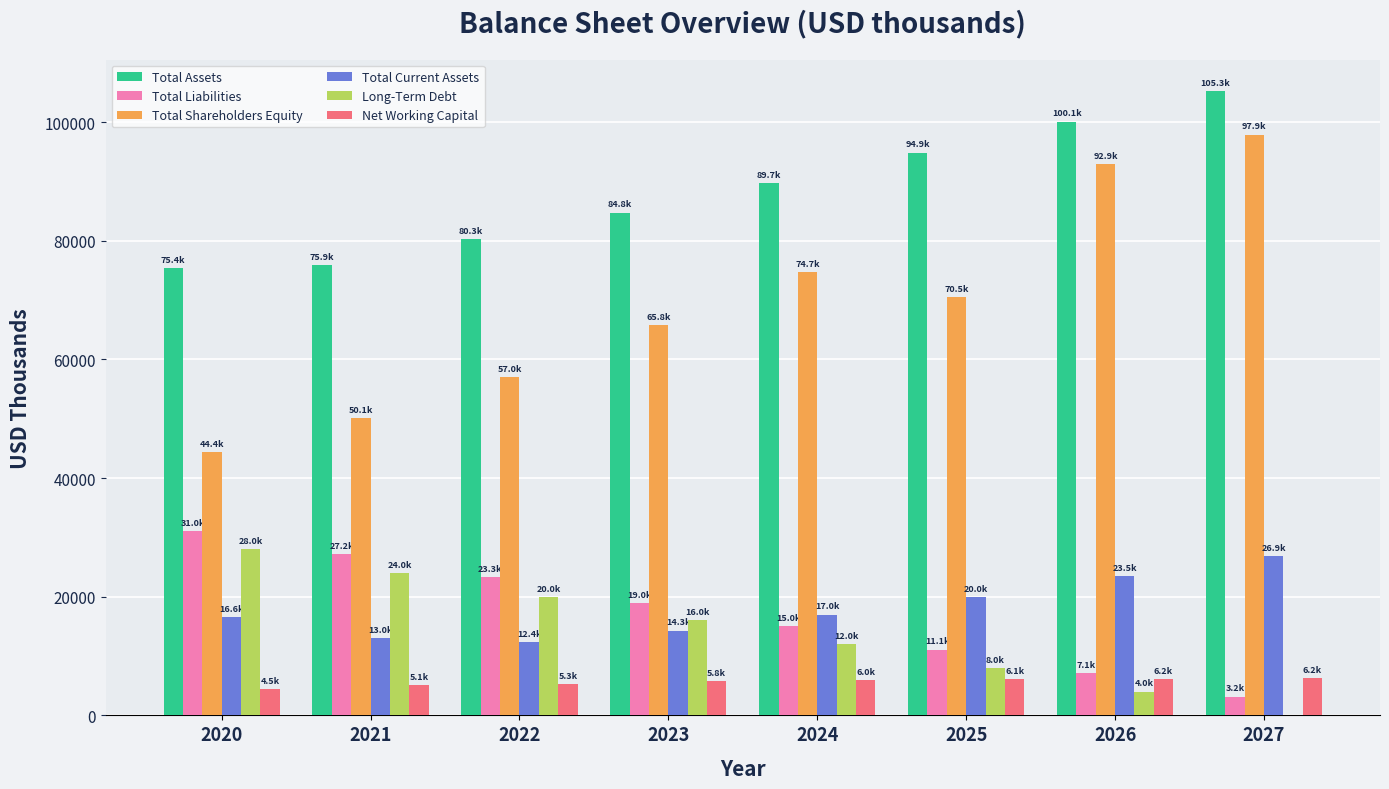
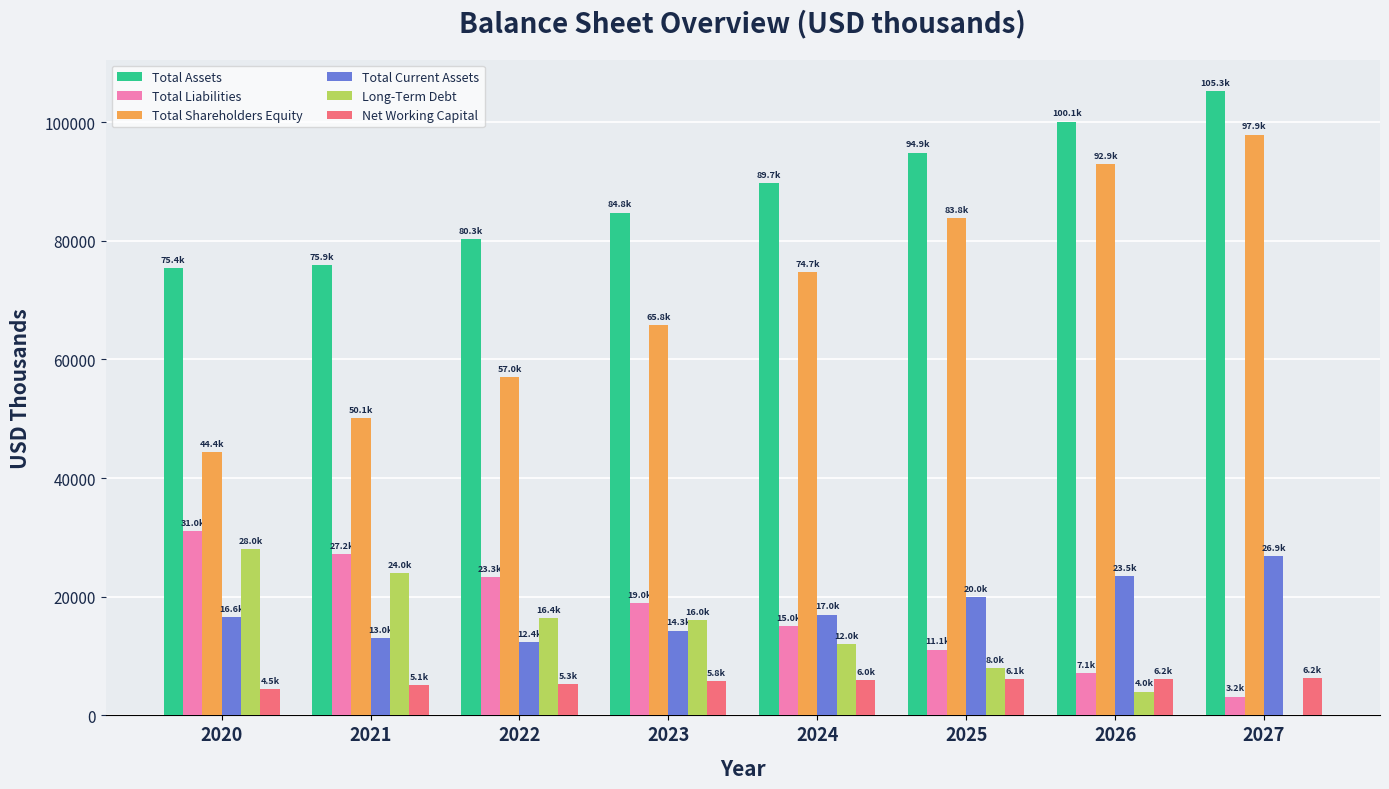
Long-Term Debt, 2022: 20.0k -> 16.4k
Total Shareholders Equity, 2025: 70.5k -> 83.8k
